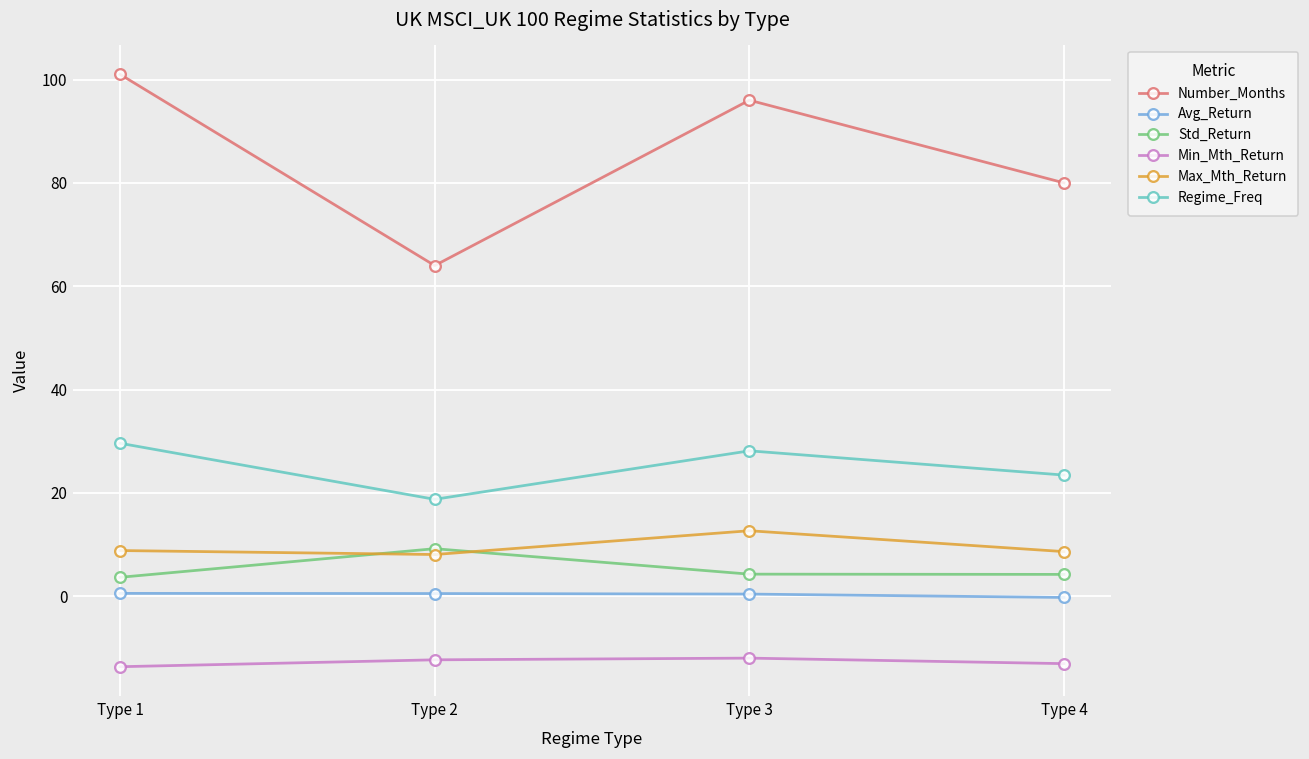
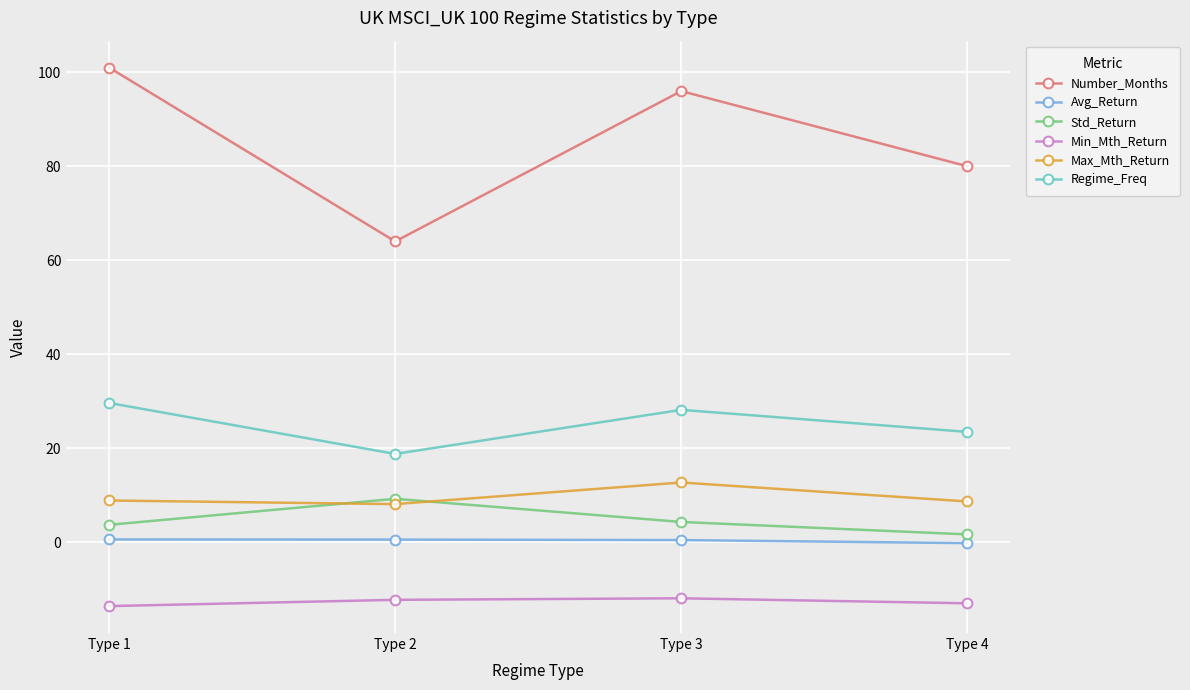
Std_Return, Type 4: 4 -> 2
